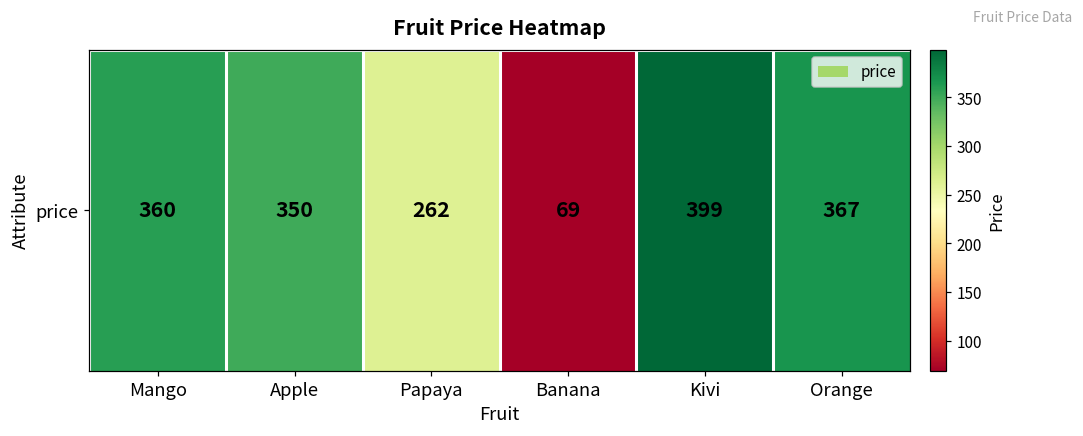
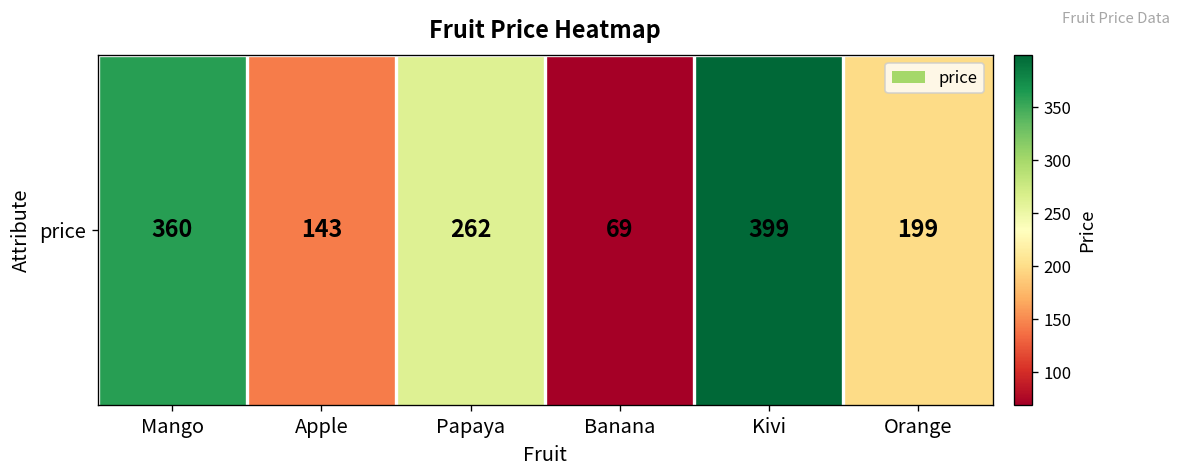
price, Apple: 350 -> 143
price, Orange: 367 -> 199
